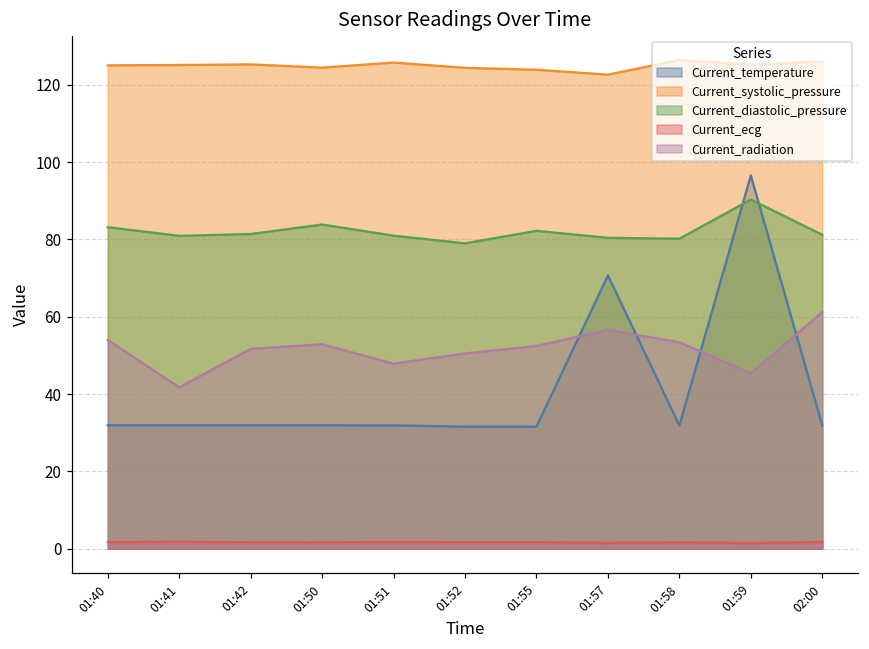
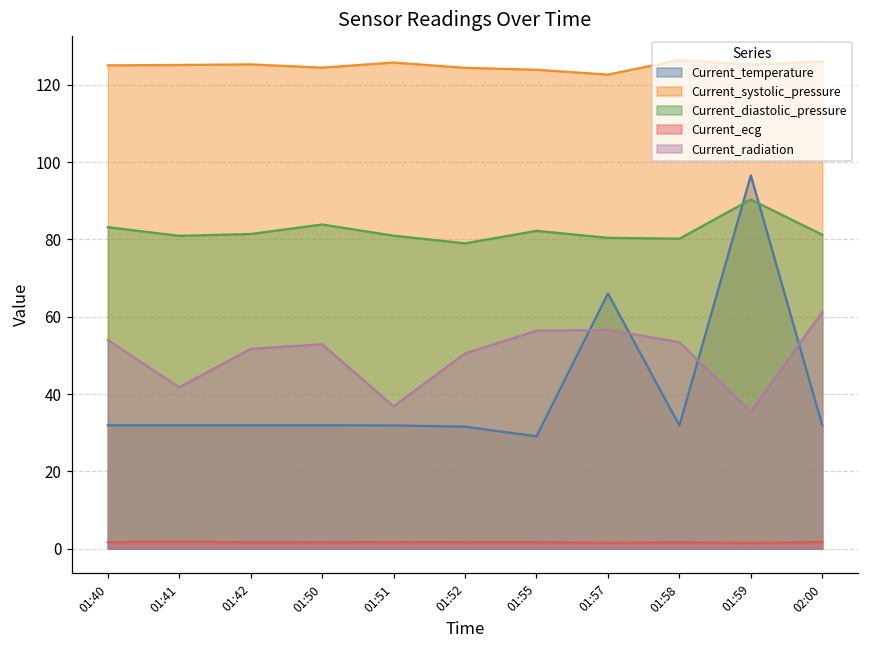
Current_radiation, 01:51: 48 -> 37
Current_temperature, 01:55: 32 -> 29
Current_radiation, 01:55: 52 -> 56
Current_temperature, 01:57: 71 -> 66
Current_radiation, 01:59: 45 -> 35
